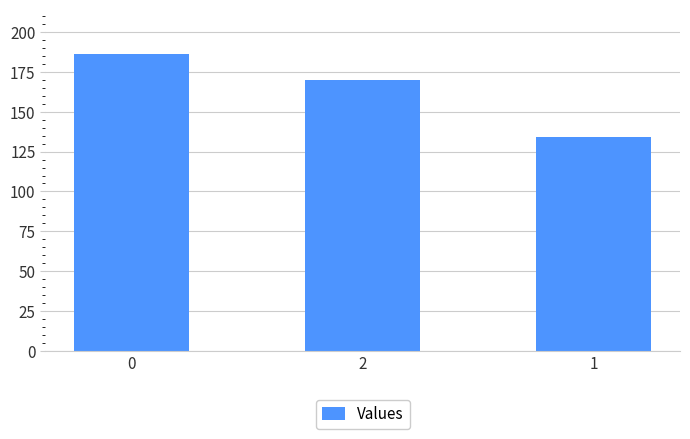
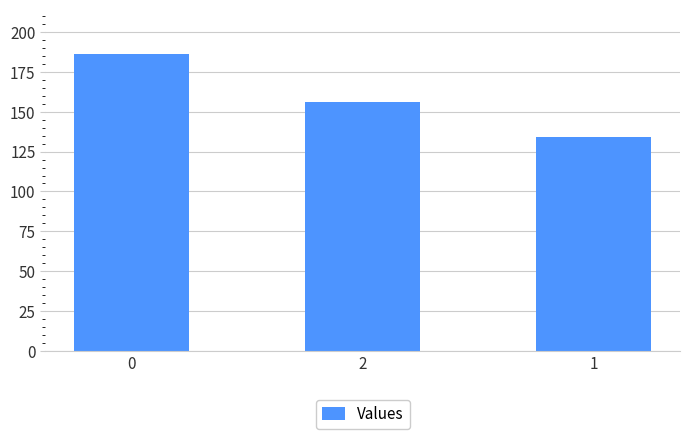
2: 170 -> 156
